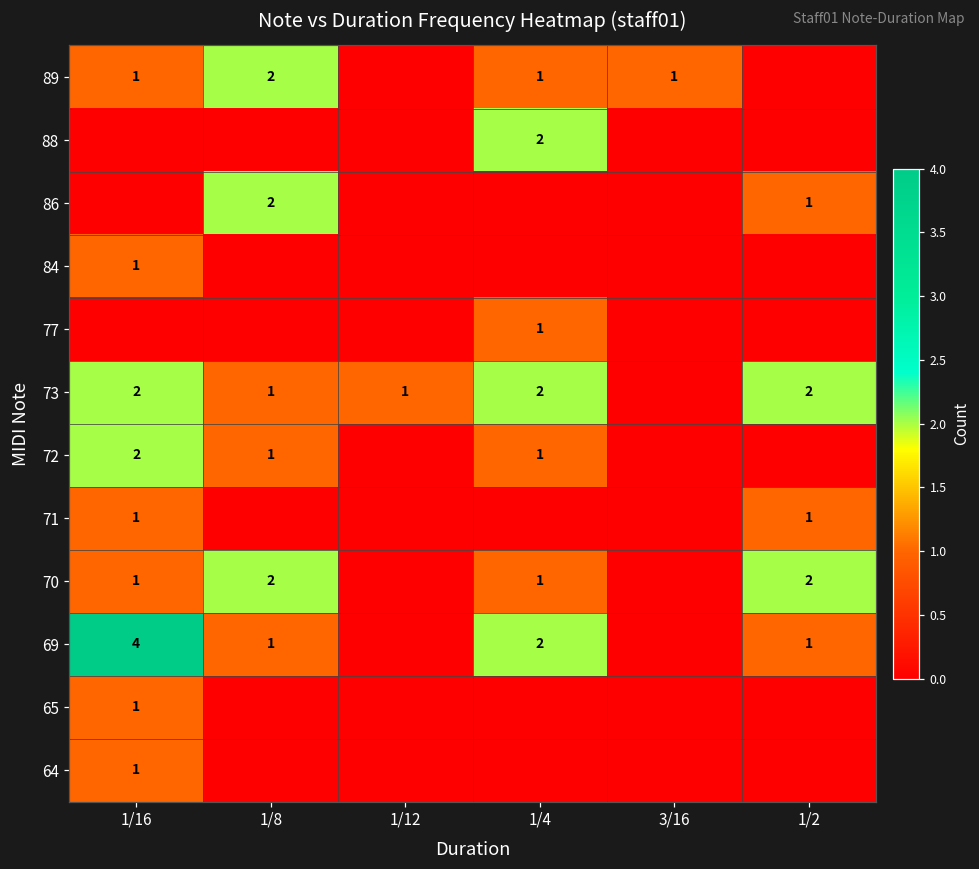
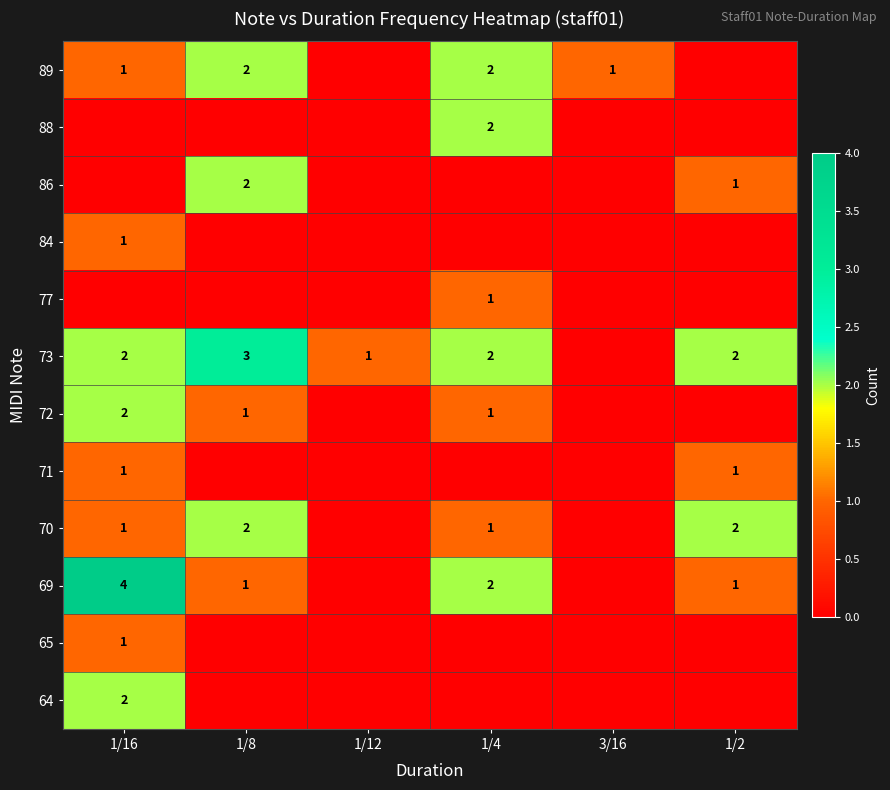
89, 1/4: 1 -> 2
73, 1/8: 1 -> 3
64, 1/16: 1 -> 2
